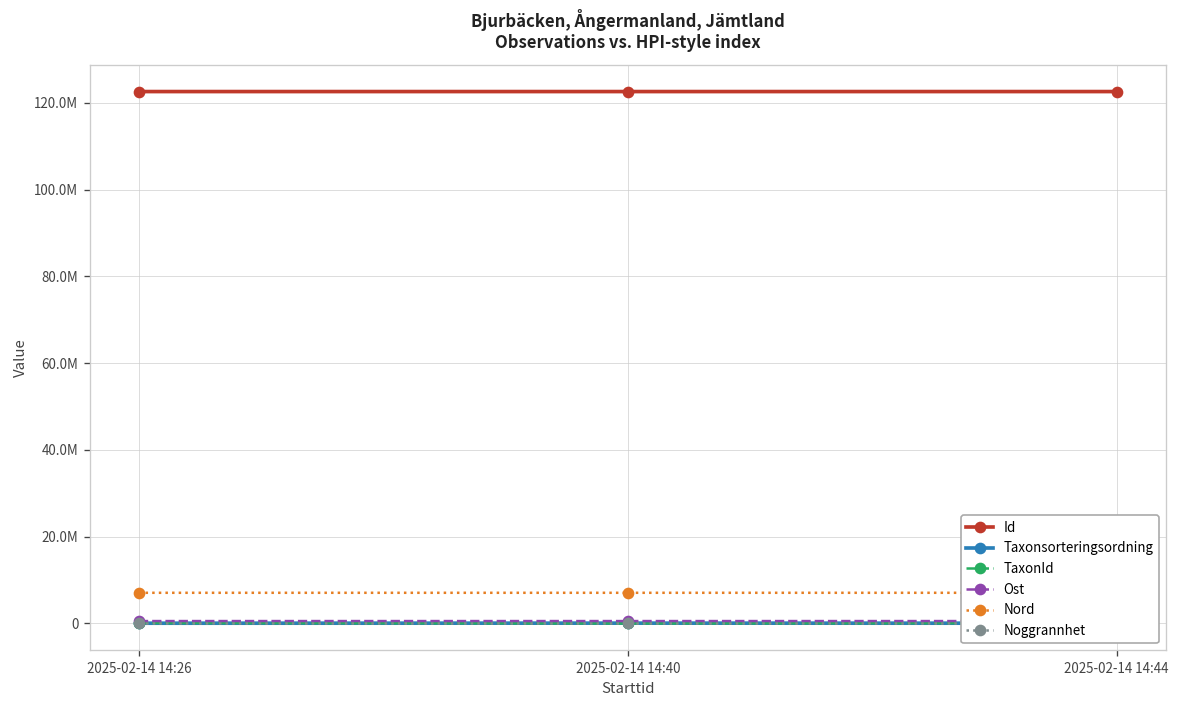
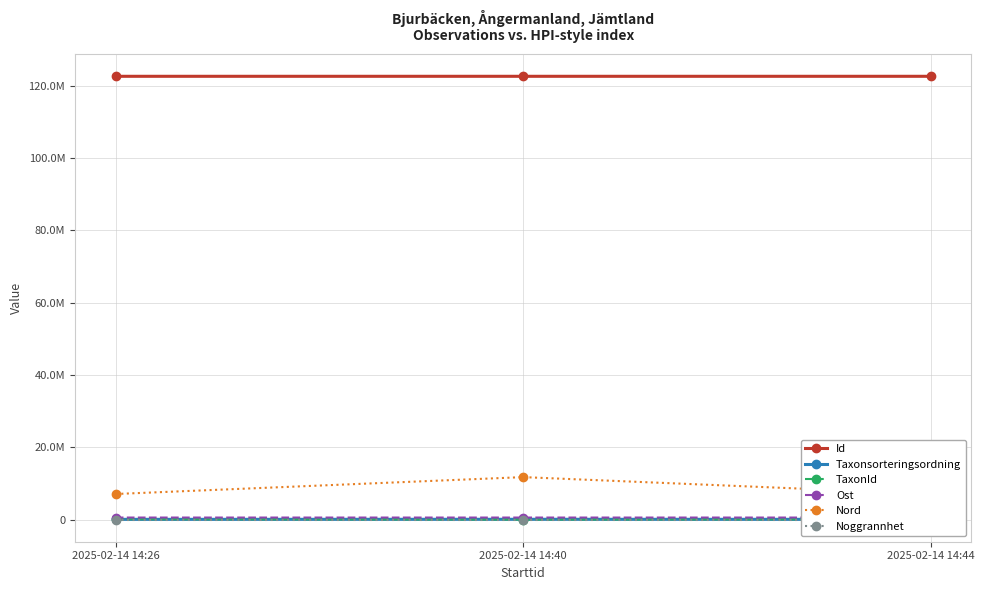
Nord, 2025-02-14 14:40: 7000000 -> 12000000
